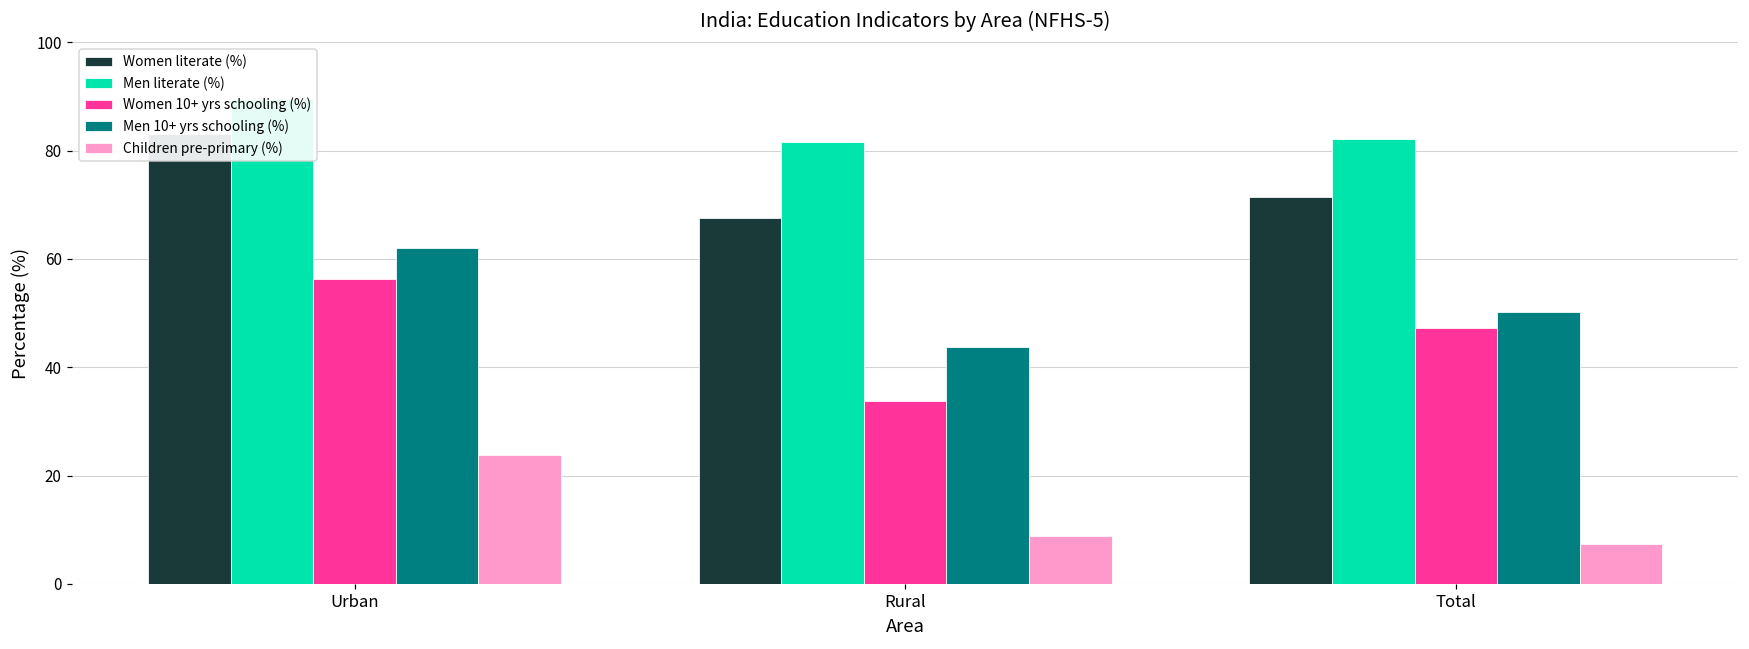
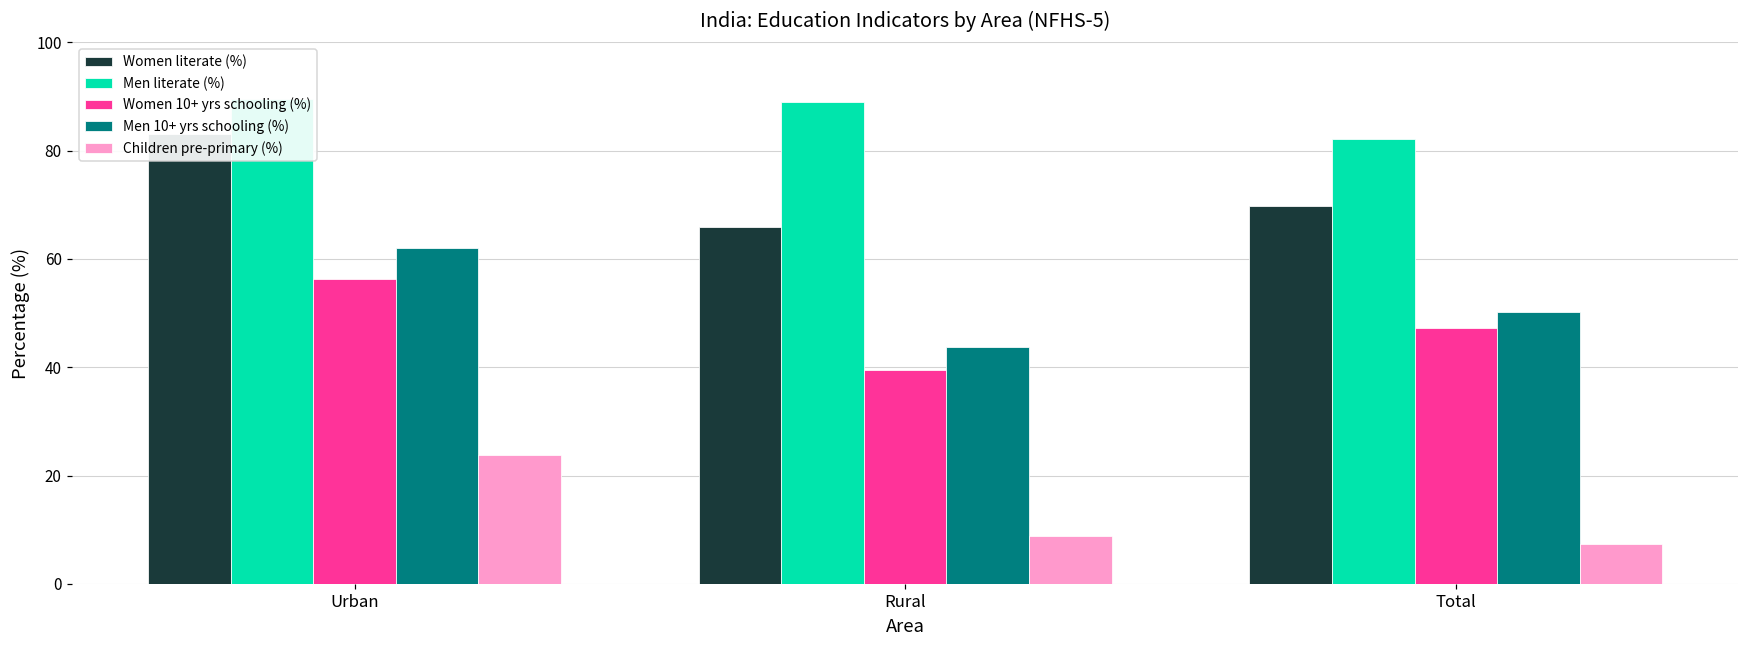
Women literate (%), Rural: 68 -> 66
Men literate (%), Rural: 82 -> 89
Women 10+ yrs schooling (%), Rural: 34 -> 40
Women literate (%), Total: 71 -> 70
